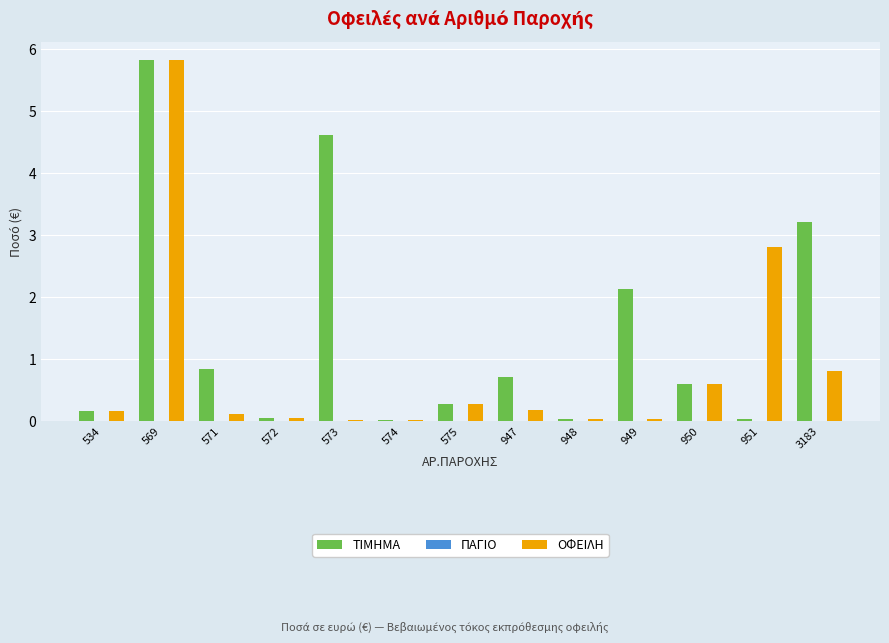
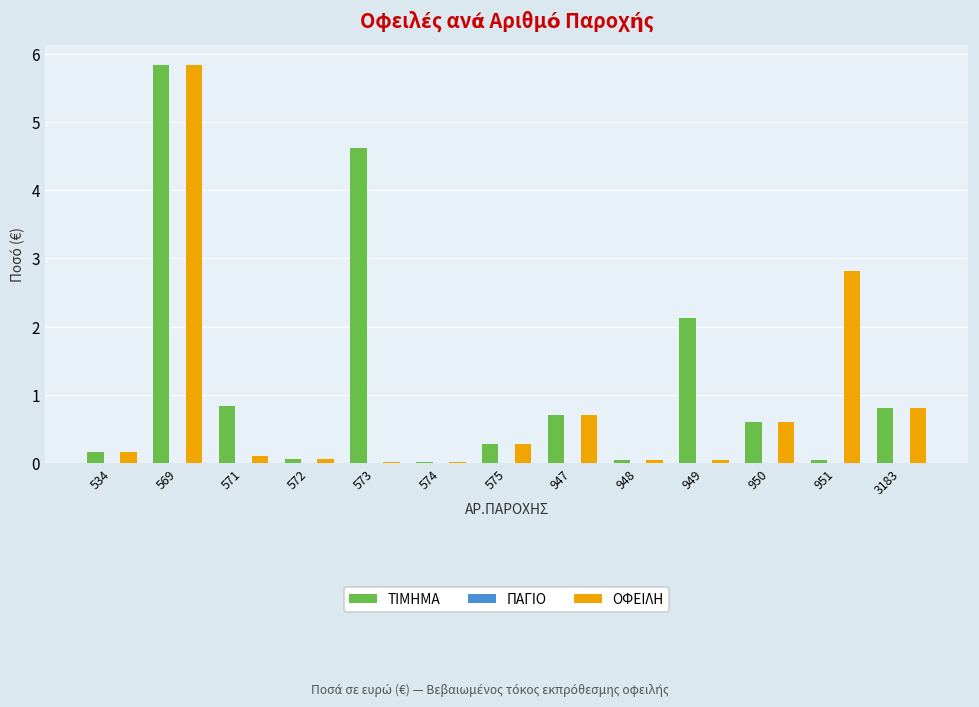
ΟΦΕΙΛΗ, 947: 0.2 -> 0.7
ΤΙΜΗΜΑ, 3183: 3.2 -> 0.8
